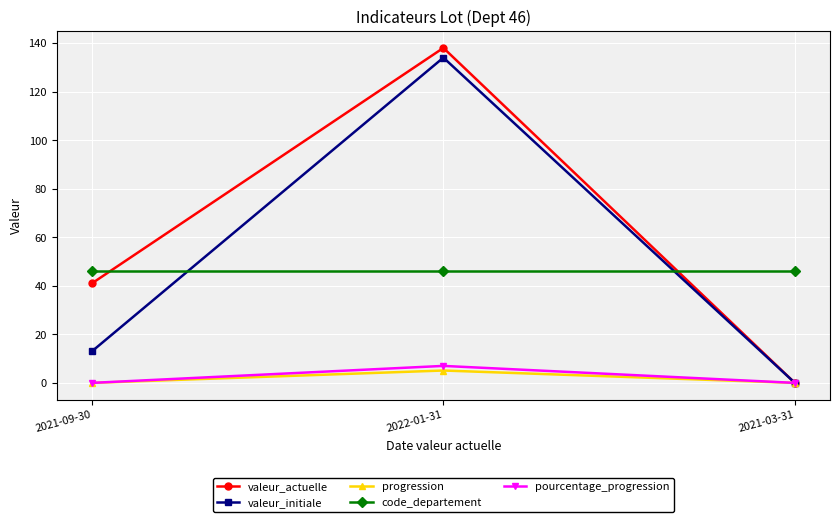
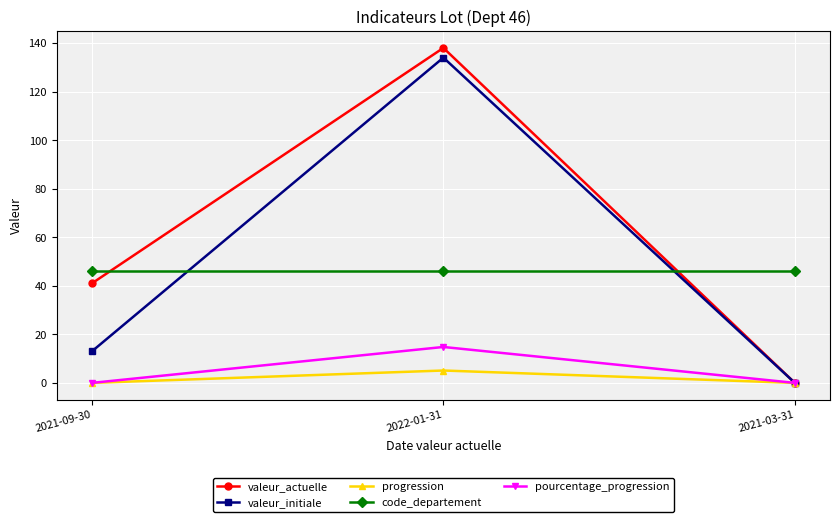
pourcentage_progression, 2022-01-31: 7 -> 15
